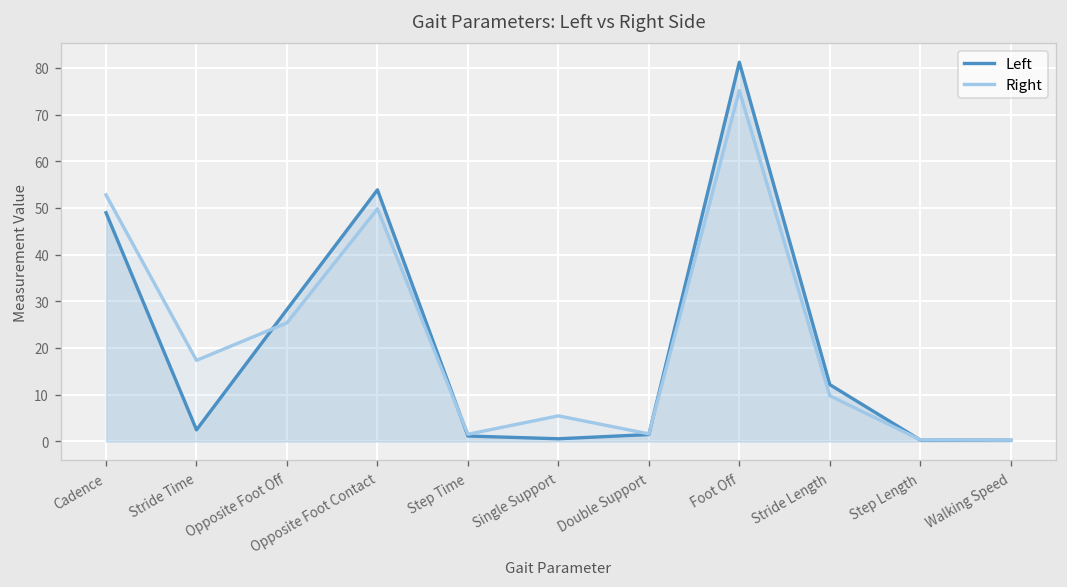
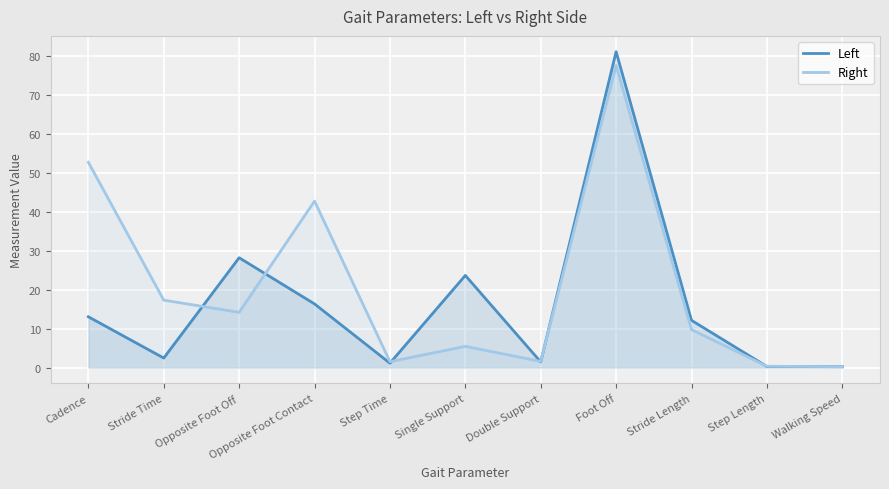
Left, Cadence: 49 -> 13
Right, Opposite Foot Off: 25 -> 14
Left, Opposite Foot Contact: 54 -> 16
Right, Opposite Foot Contact: 50 -> 43
Left, Single Support: 1 -> 24
Right, Foot Off: 75 -> 78
